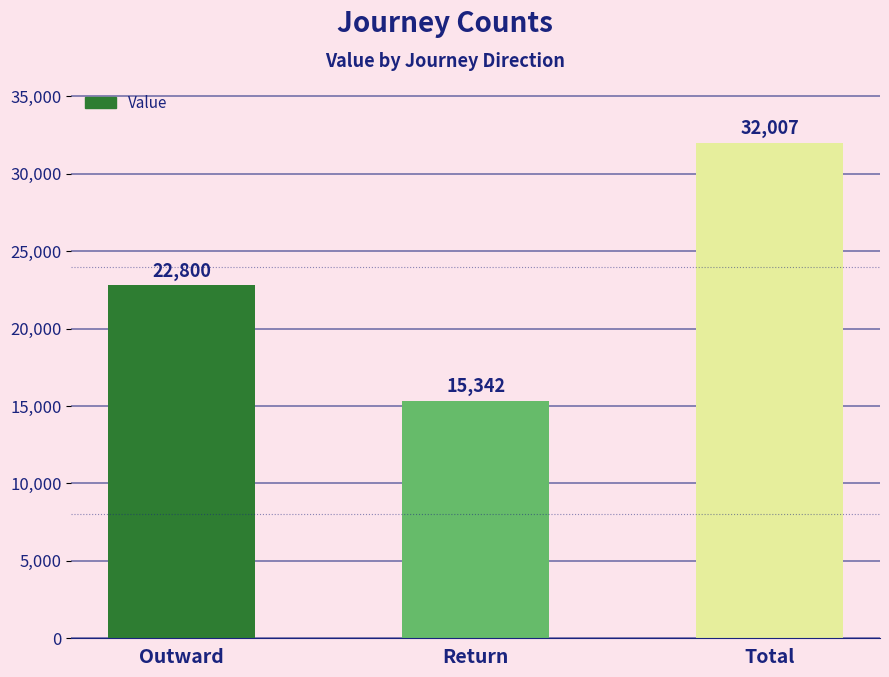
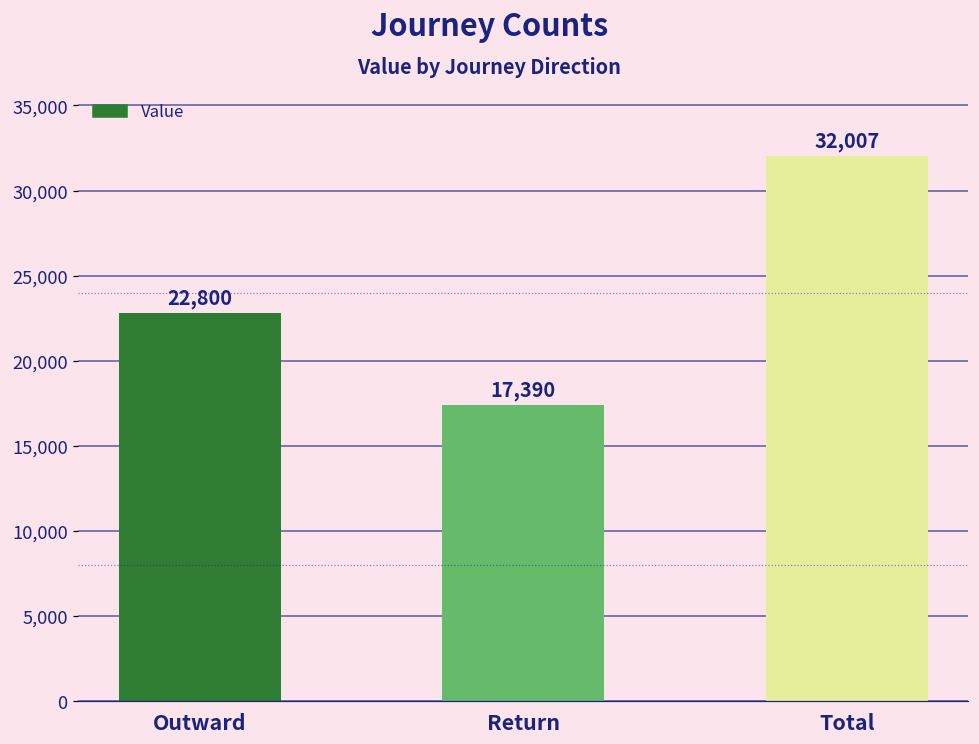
Return: 15,342 -> 17,390
